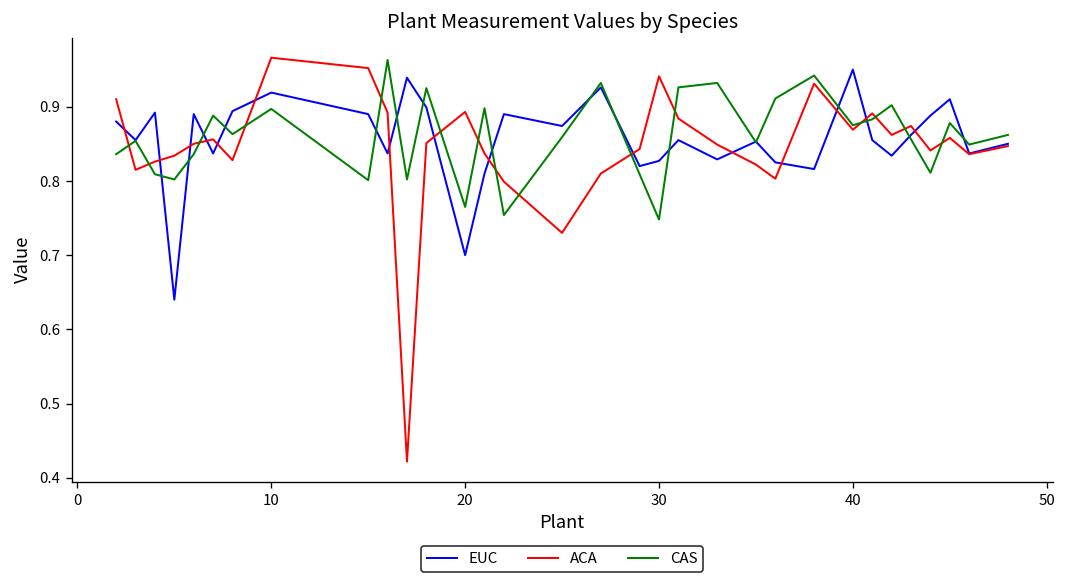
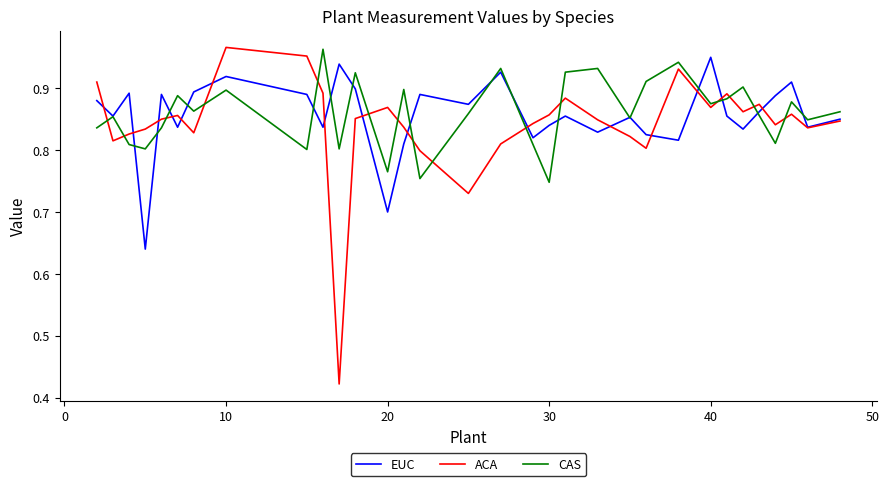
ACA, 20: 0.89 -> 0.87
EUC, 30: 0.83 -> 0.84
ACA, 30: 0.94 -> 0.86
